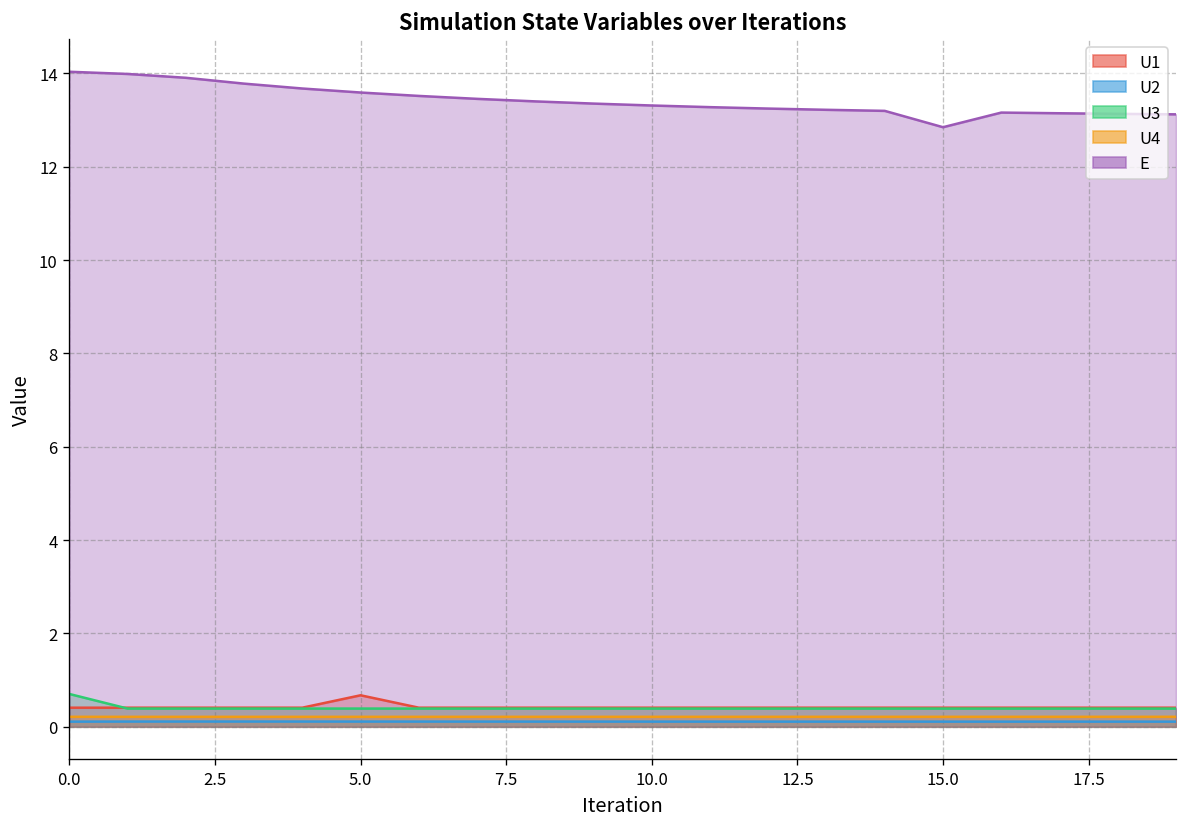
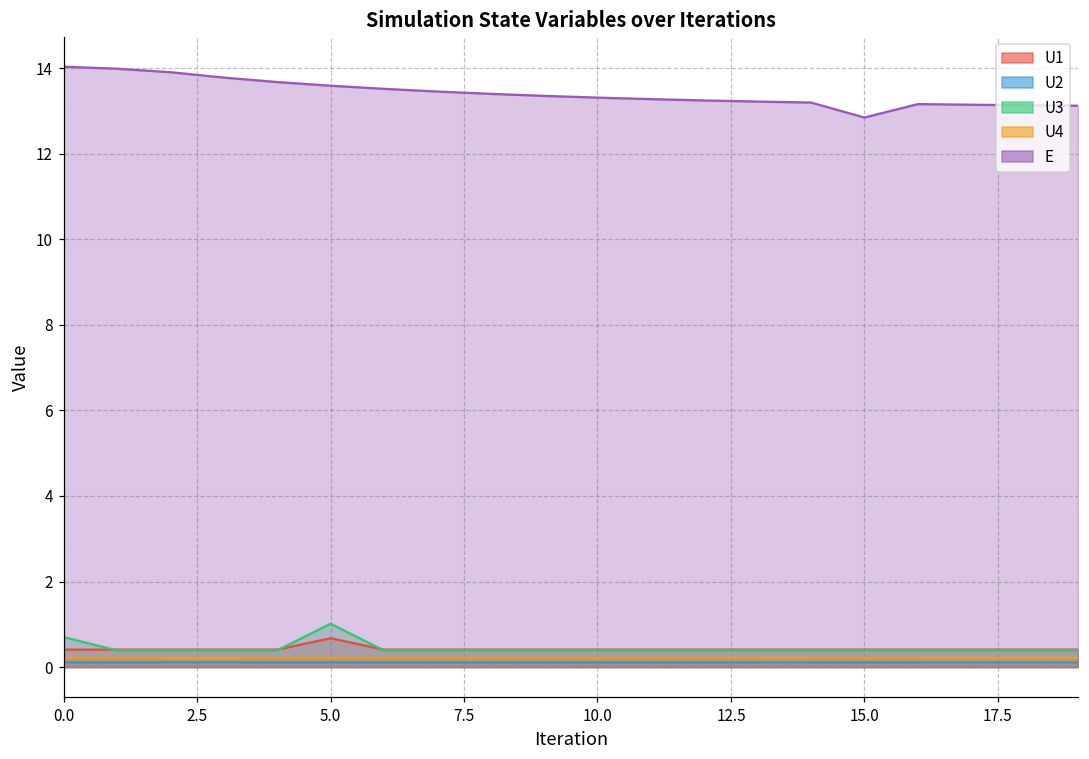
U3, 5.0: 0.4 -> 1.0
